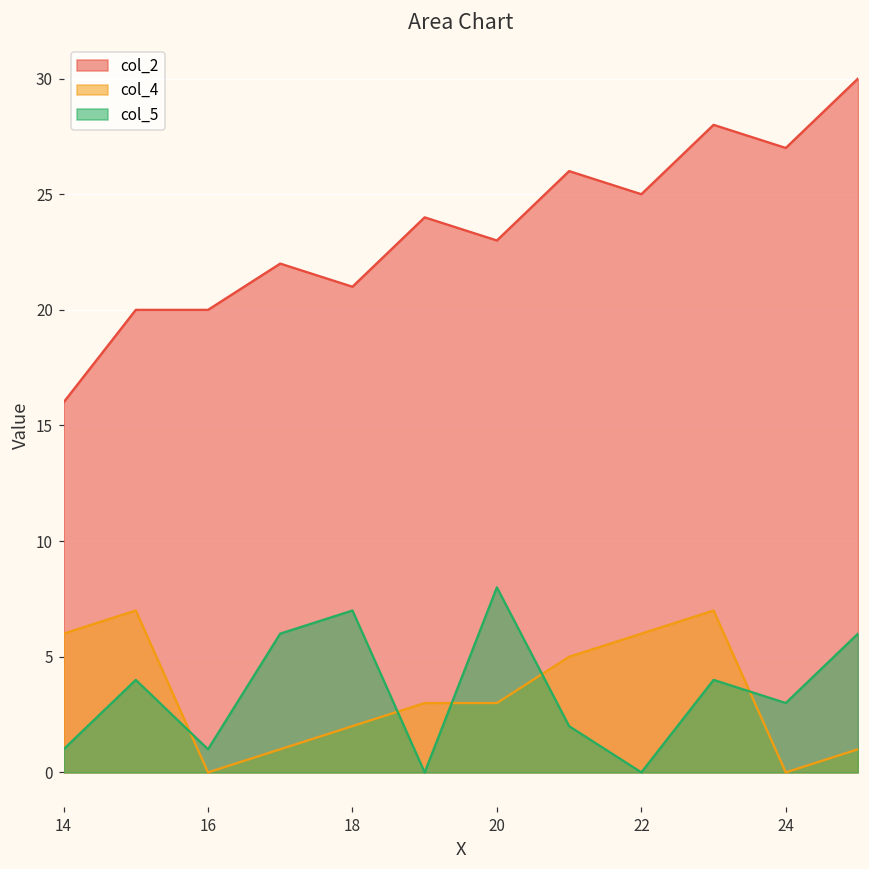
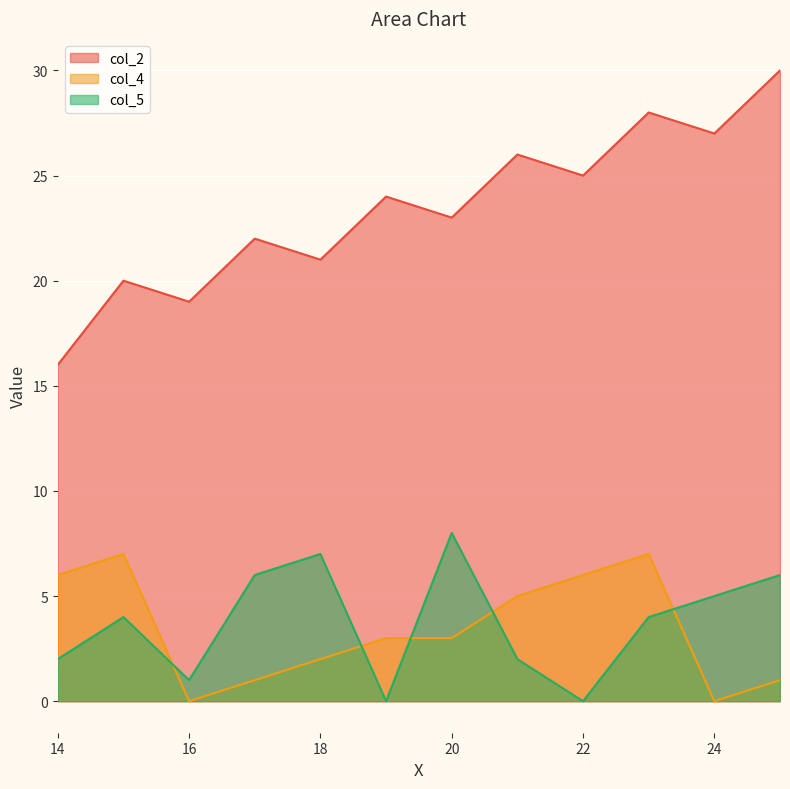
col_5, 14: 1 -> 2
col_2, 16: 20 -> 19
col_5, 24: 3 -> 5
